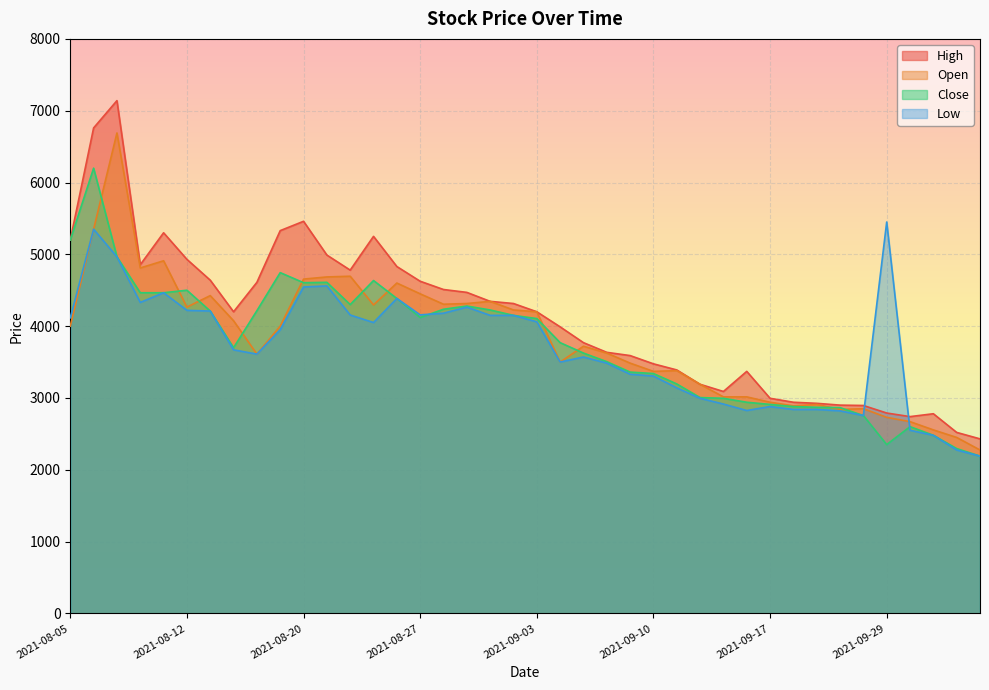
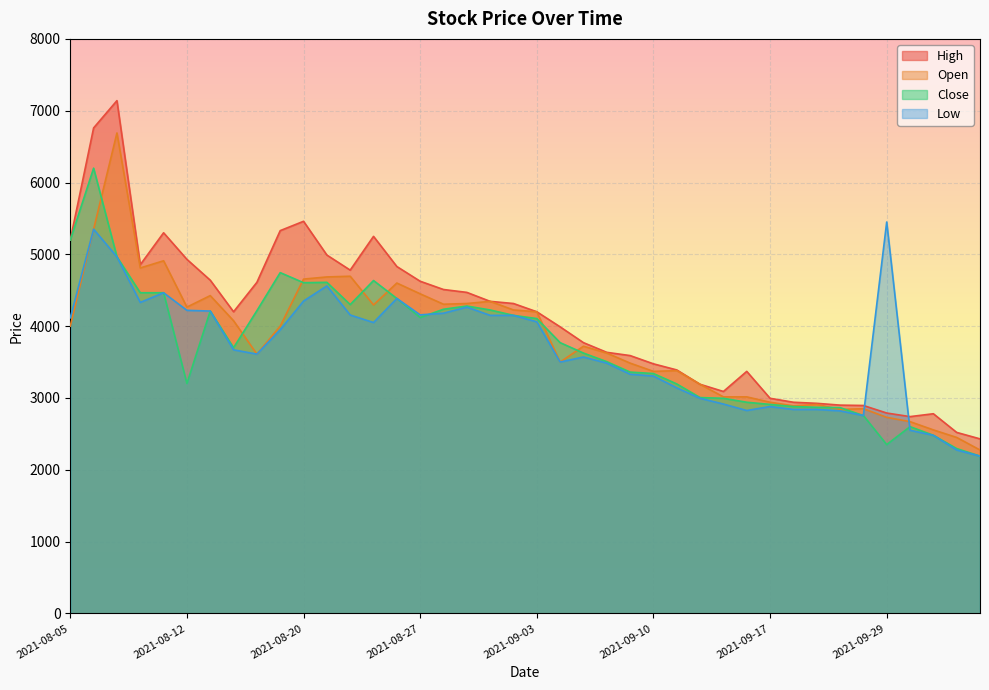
Close, 2021-08-12: 4500 -> 3200
Low, 2021-08-20: 4500 -> 4300
